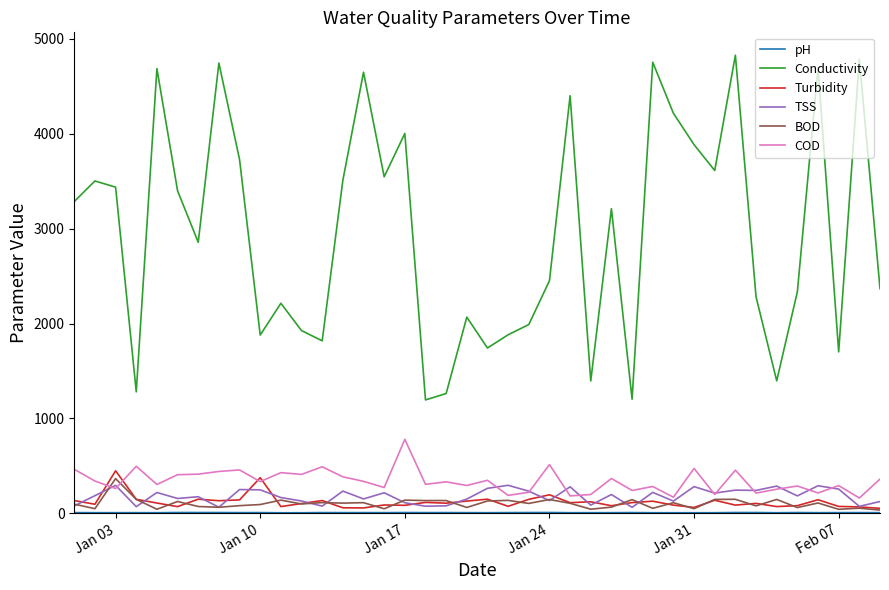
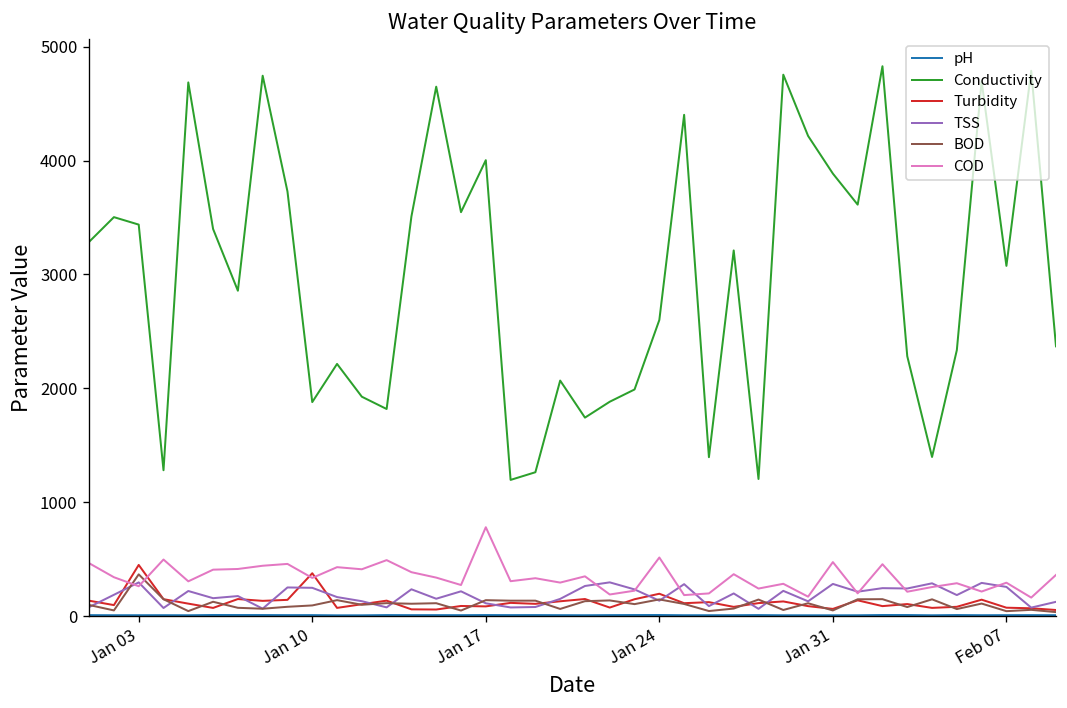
Conductivity, Jan 24: 2500 -> 2600
Conductivity, Feb 07: 1700 -> 3100
